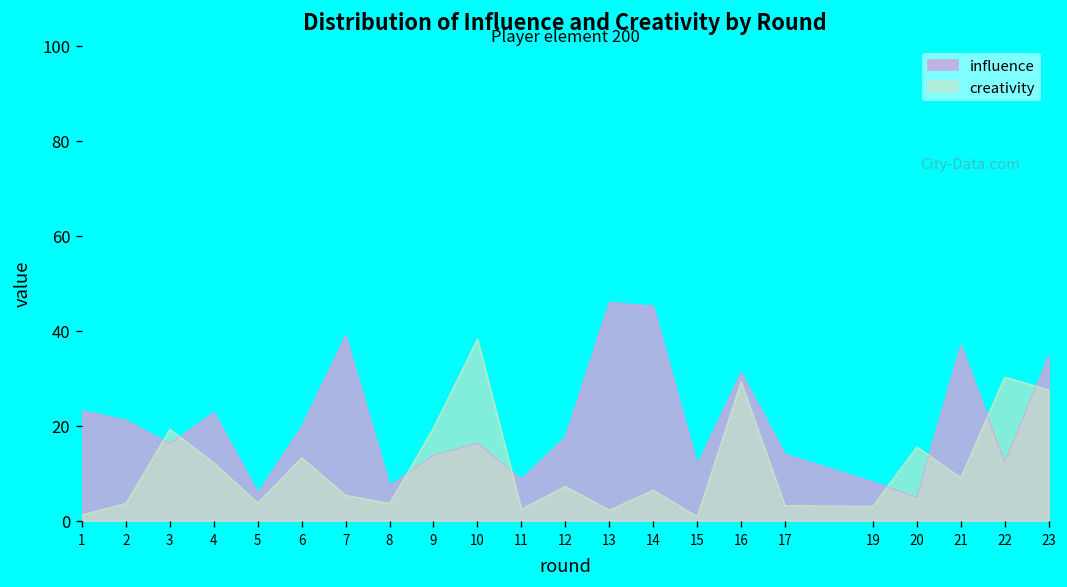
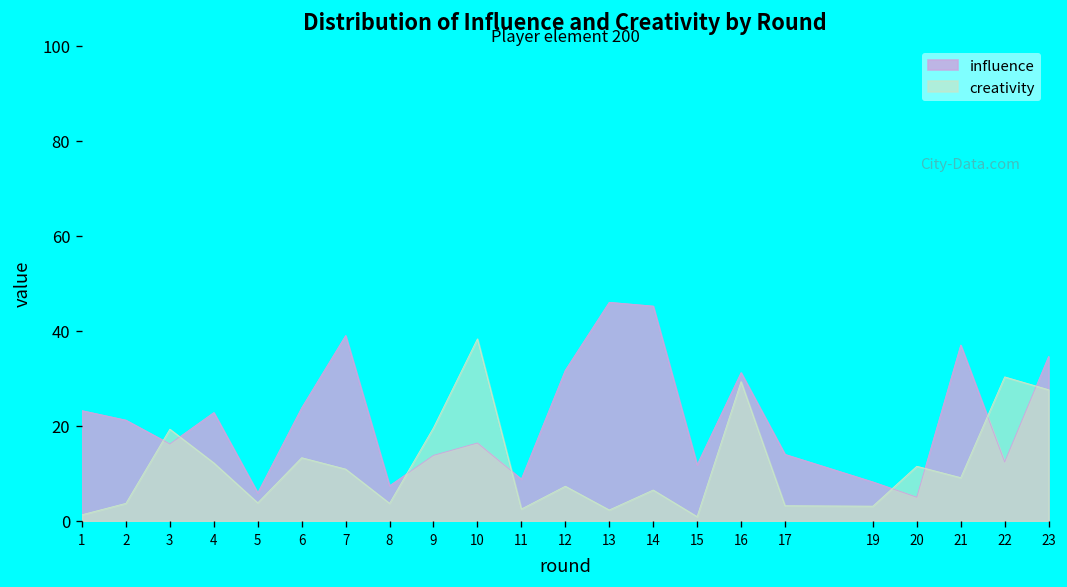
influence, 6: 20 -> 24
creativity, 7: 5 -> 11
influence, 12: 18 -> 32
creativity, 20: 16 -> 12
